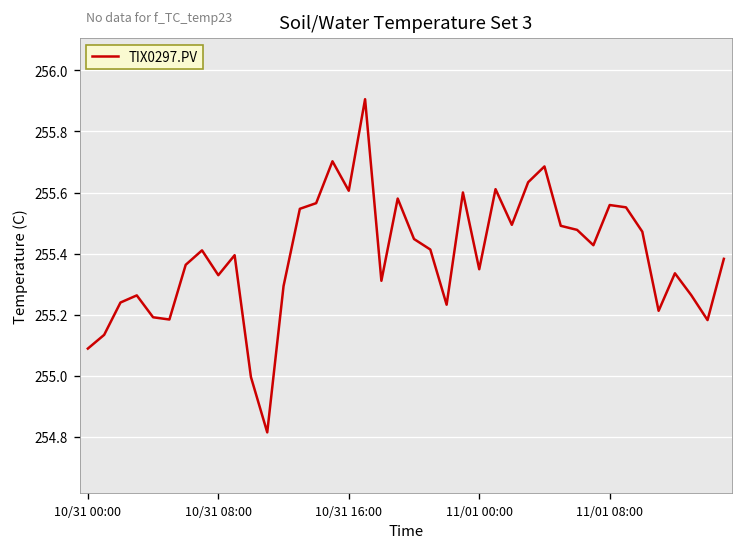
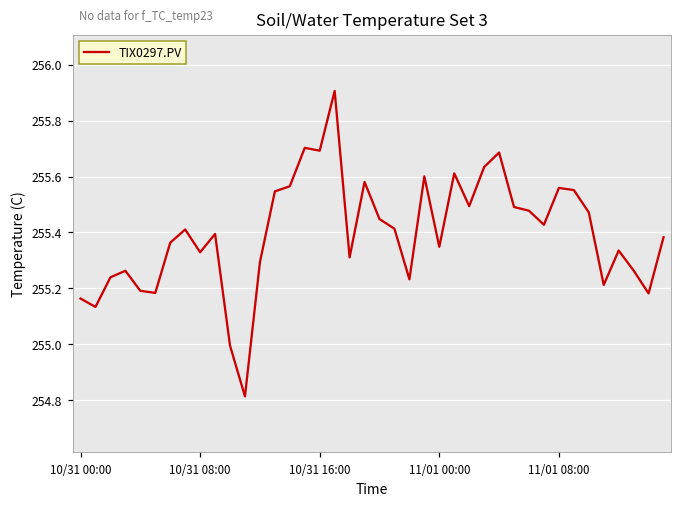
10/31 00:00: 255.09 -> 255.16
10/31 16:00: 255.61 -> 255.69
